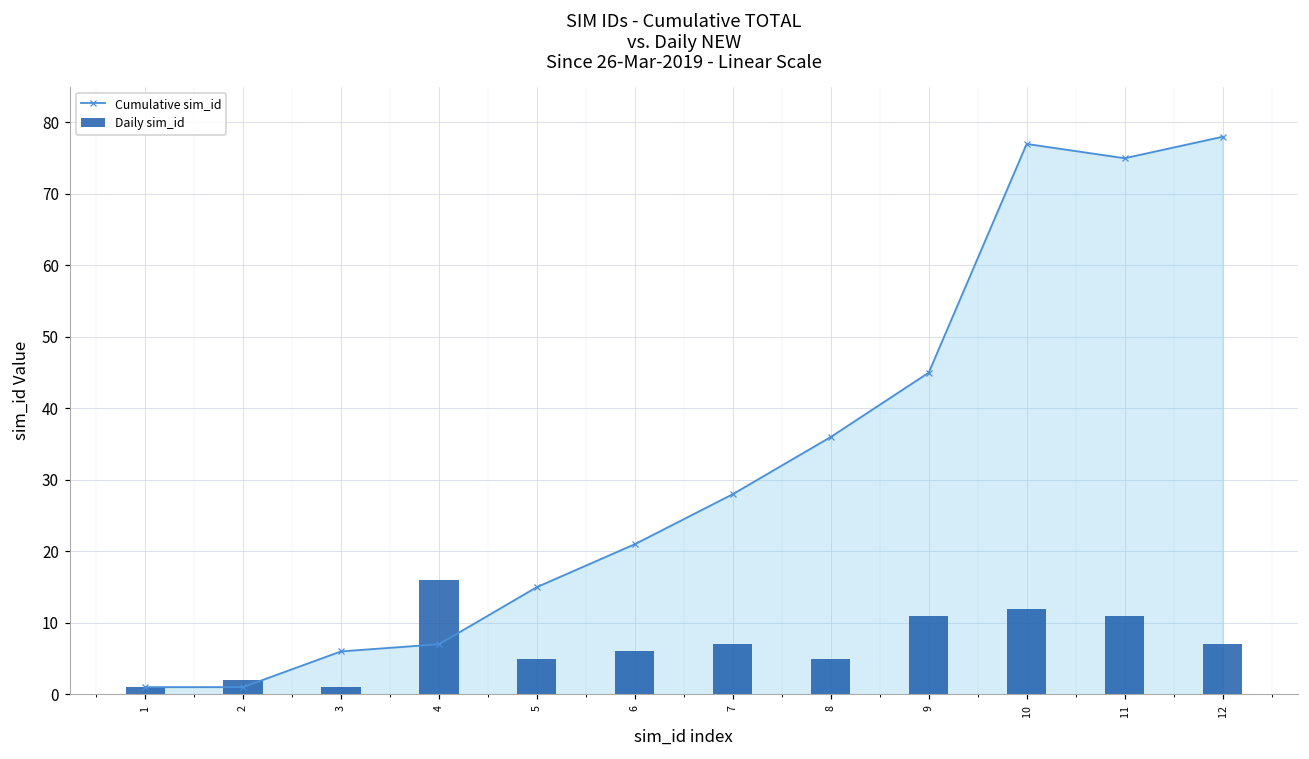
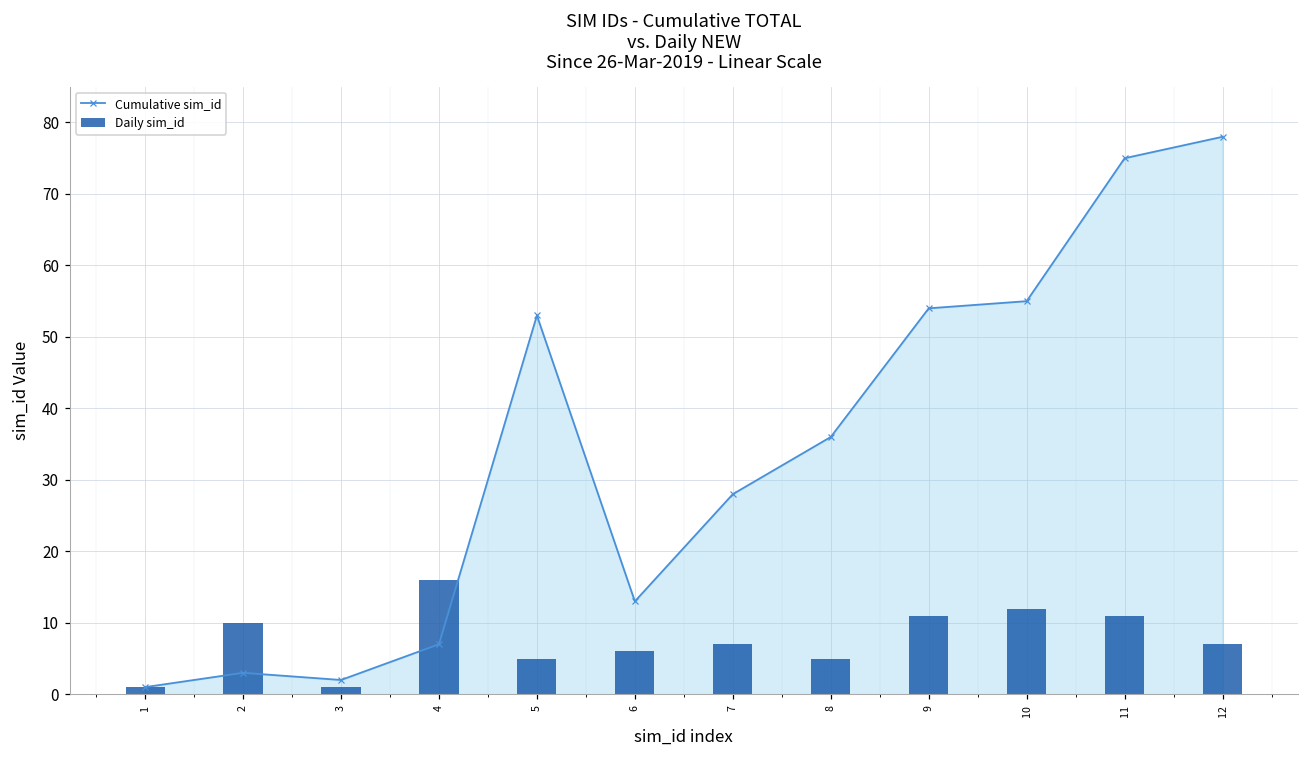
Cumulative sim_id, 2: 1 -> 3
Daily sim_id, 2: 2 -> 10
Cumulative sim_id, 3: 6 -> 2
Cumulative sim_id, 5: 15 -> 53
Cumulative sim_id, 6: 21 -> 13
Cumulative sim_id, 9: 45 -> 54
Cumulative sim_id, 10: 77 -> 55
